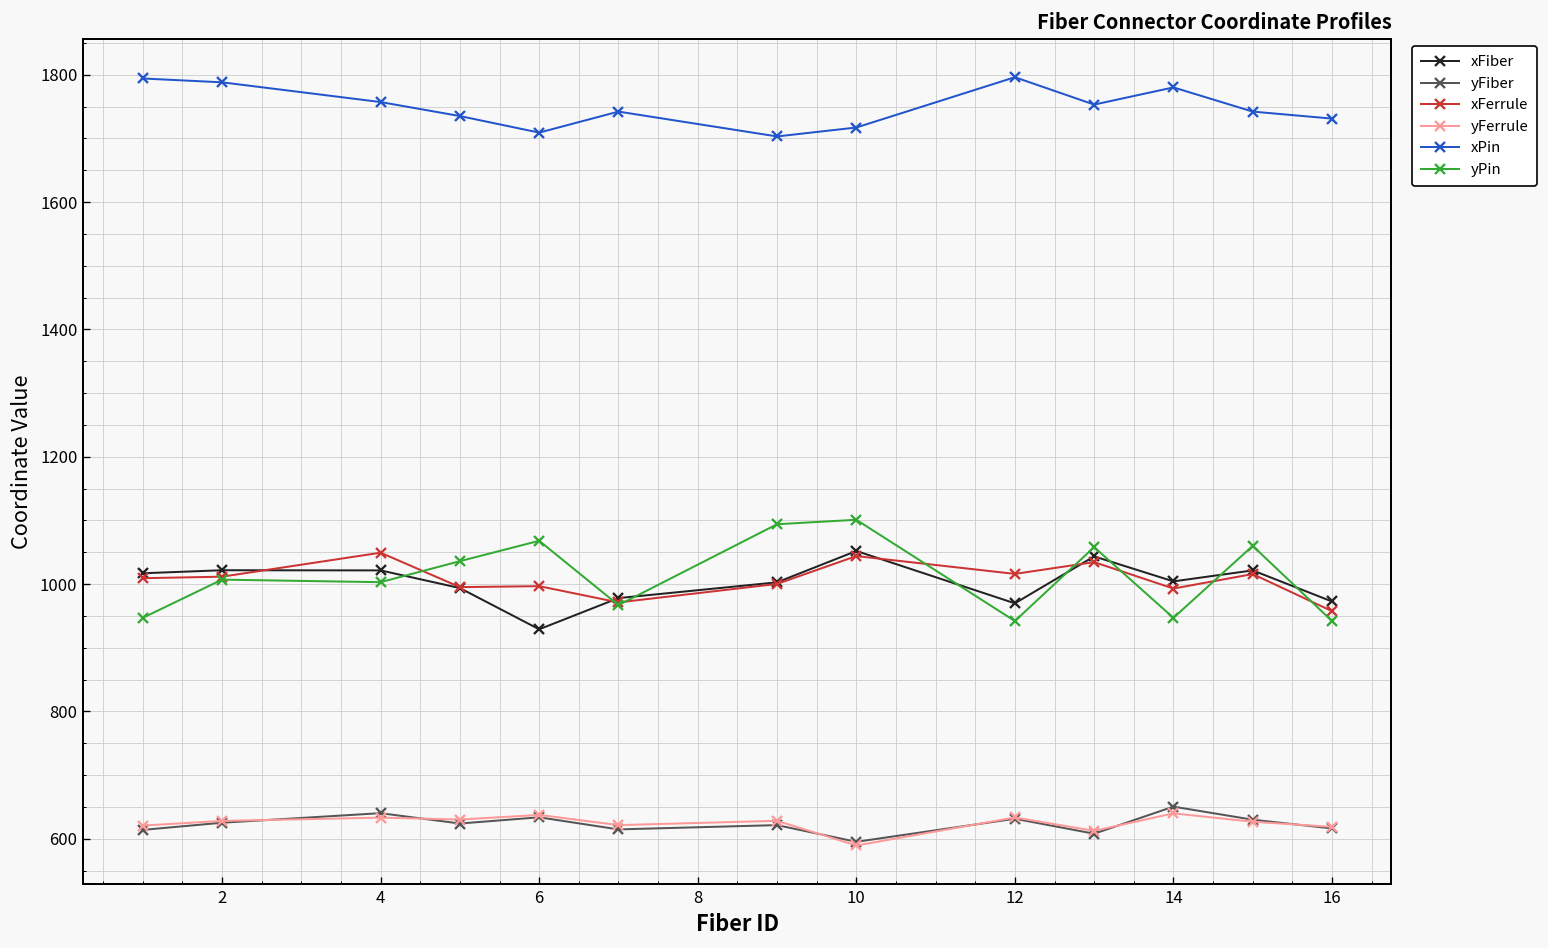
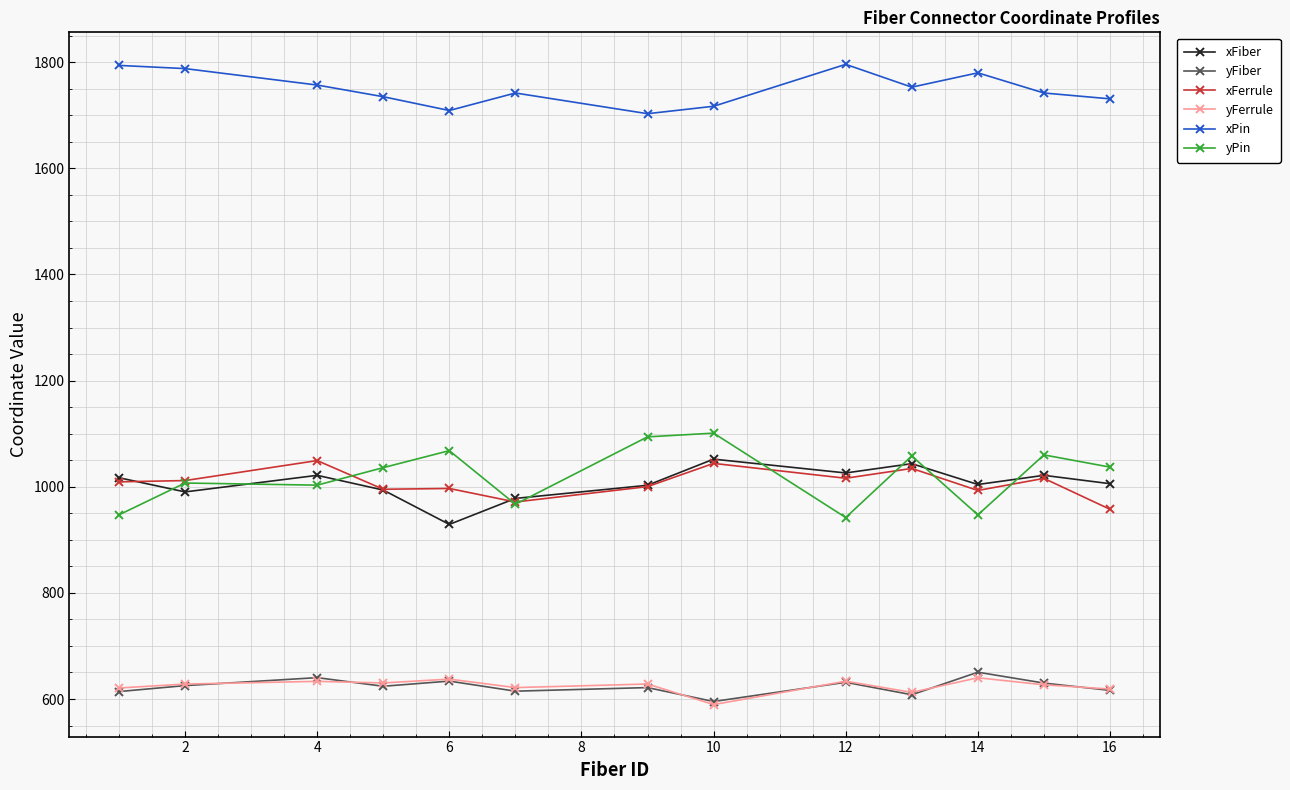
xFiber, 2: 1020 -> 990
xFiber, 12: 970 -> 1030
xFiber, 16: 970 -> 1010
yPin, 16: 940 -> 1040
